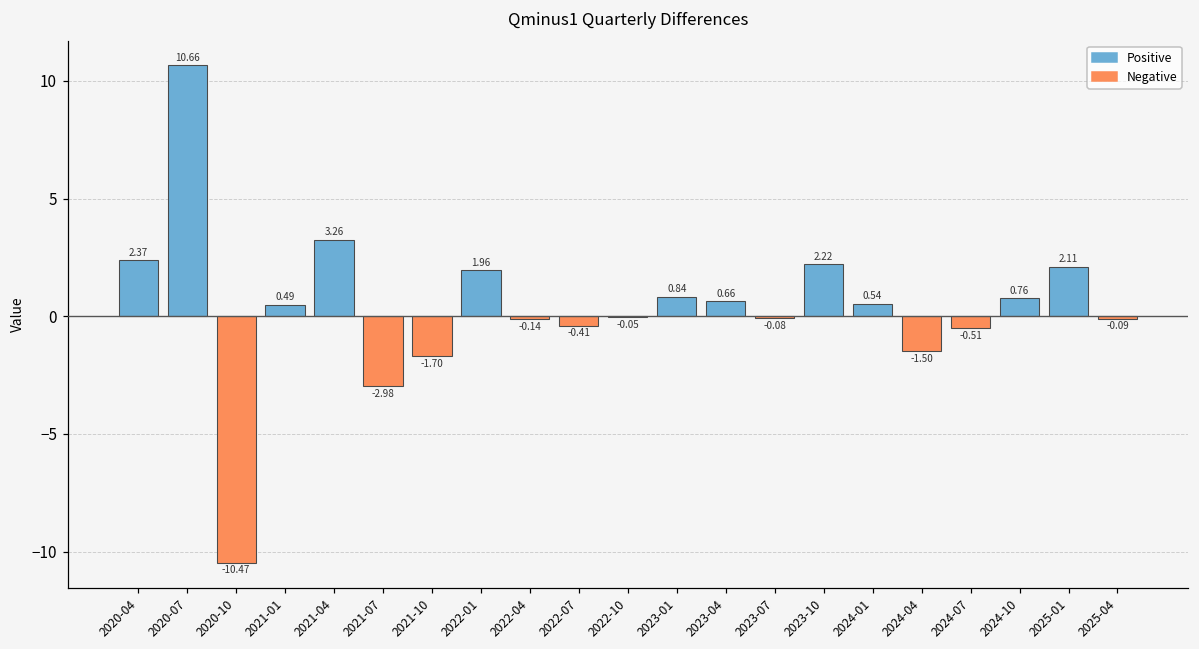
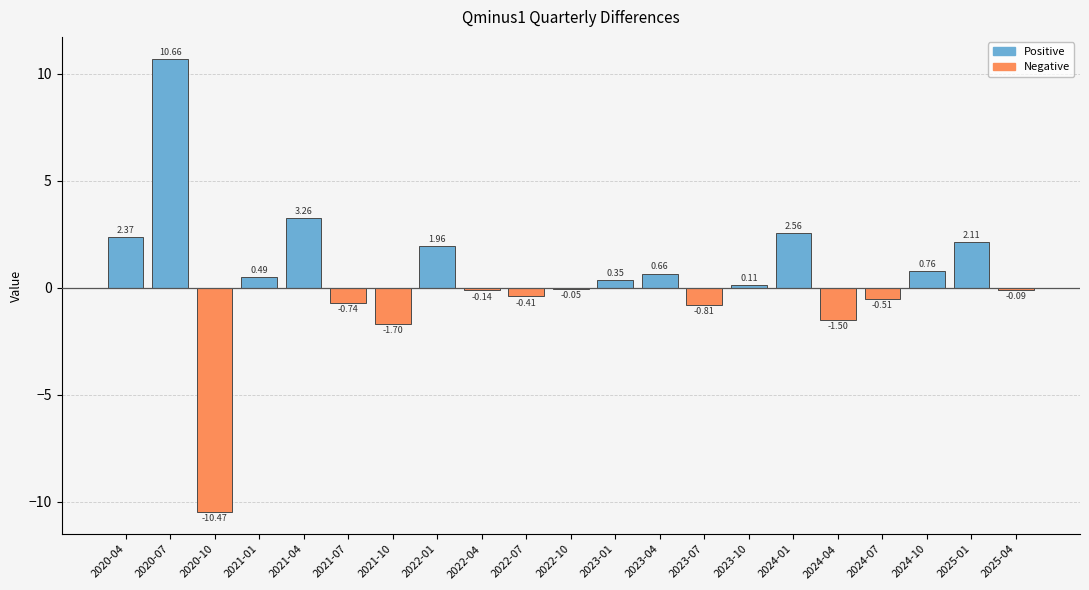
Negative, 2021-07: -2.98 -> -0.74
Positive, 2023-01: 0.84 -> 0.35
Negative, 2023-07: -0.08 -> -0.81
Positive, 2023-10: 2.22 -> 0.11
Positive, 2024-01: 0.54 -> 2.56
